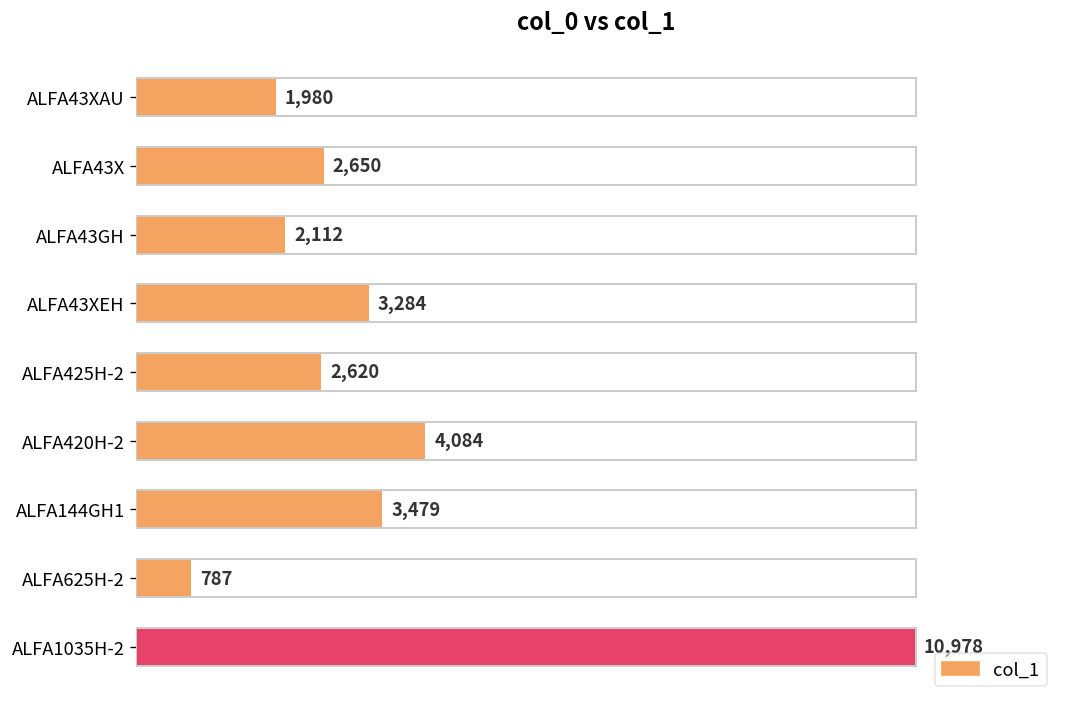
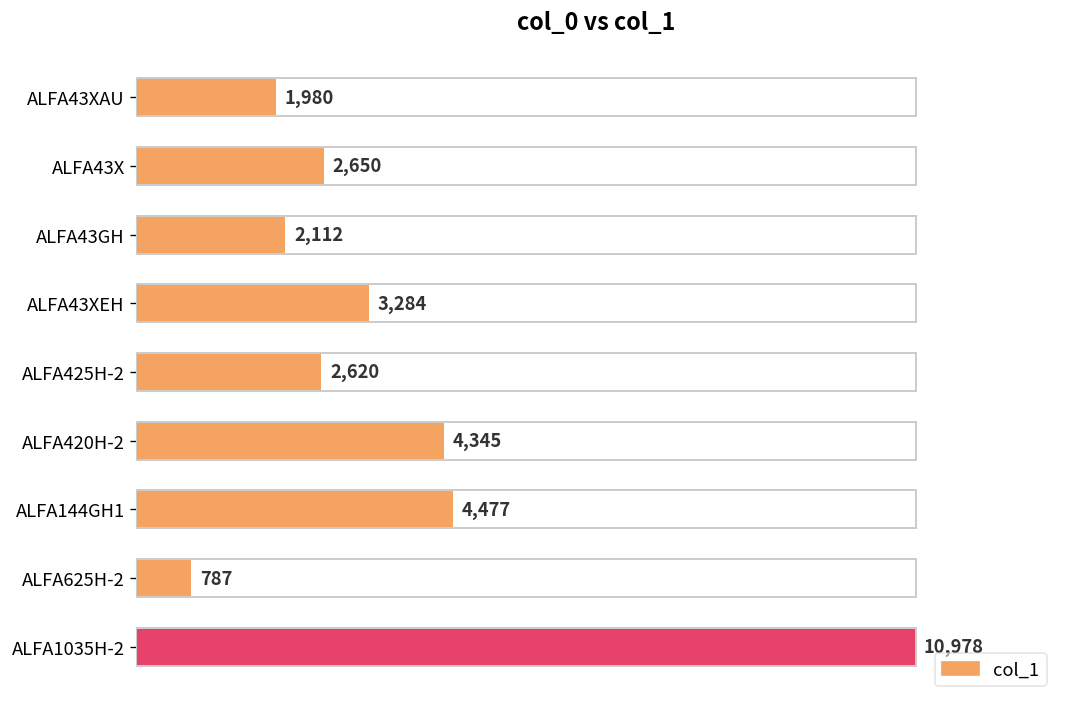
ALFA420H-2: 4,084 -> 4,345
ALFA144GH1: 3,479 -> 4,477
